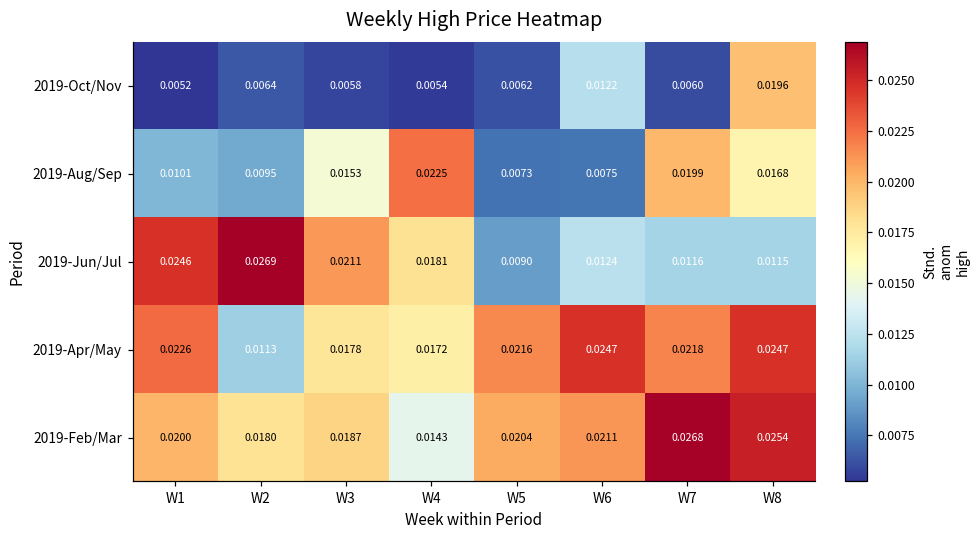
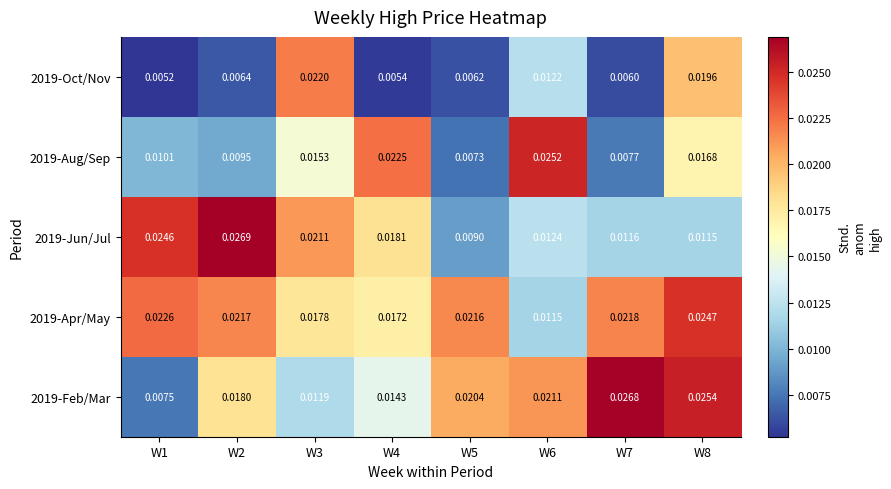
2019-Oct/Nov, W3: 0.0058 -> 0.0220
2019-Aug/Sep, W6: 0.0075 -> 0.0252
2019-Aug/Sep, W7: 0.0199 -> 0.0077
2019-Apr/May, W2: 0.0113 -> 0.0217
2019-Apr/May, W6: 0.0247 -> 0.0115
2019-Feb/Mar, W1: 0.0200 -> 0.0075
2019-Feb/Mar, W3: 0.0187 -> 0.0119
